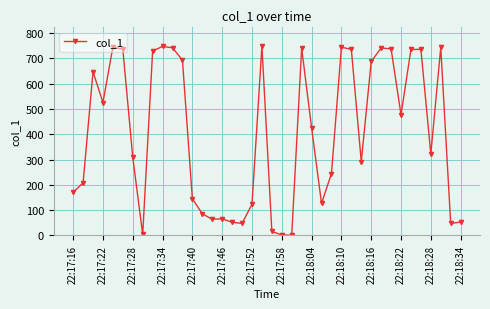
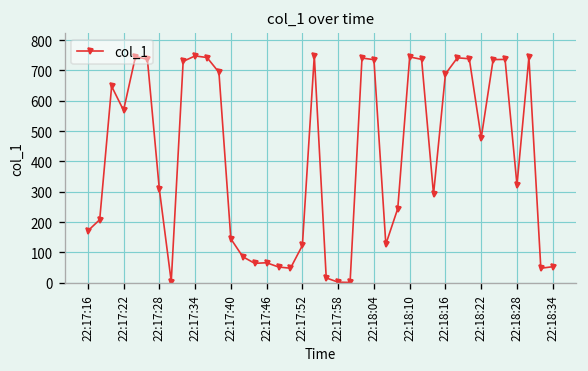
22:17:22: 530 -> 570
22:18:04: 430 -> 740
